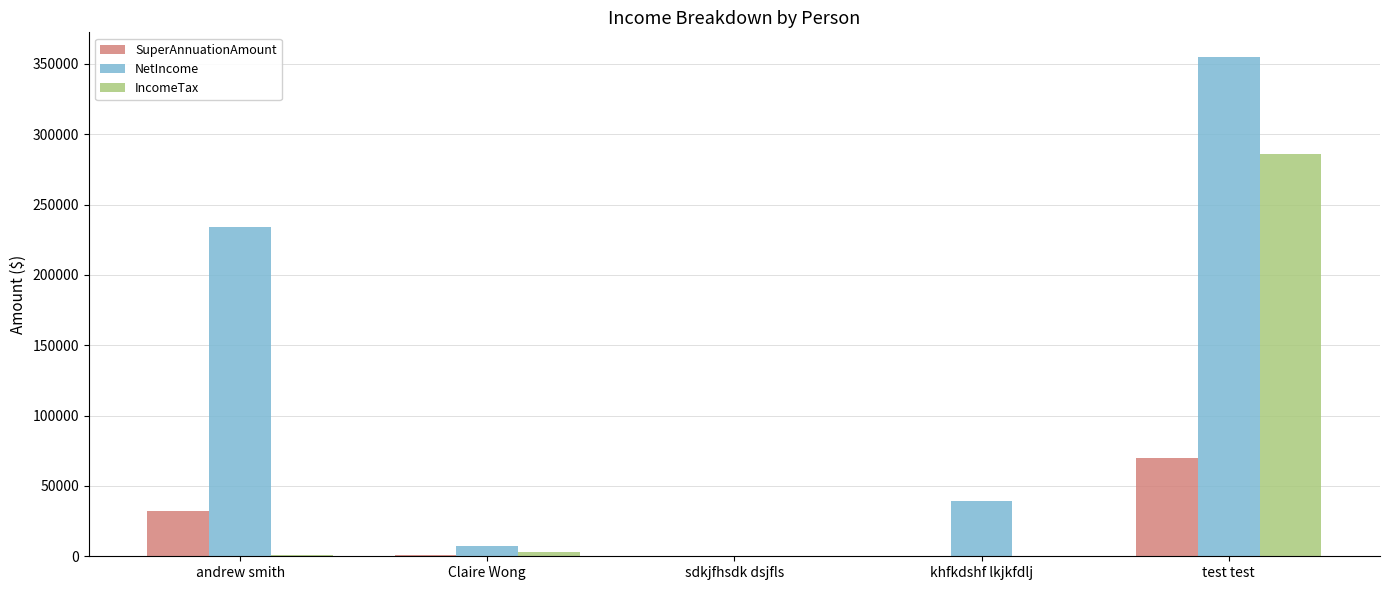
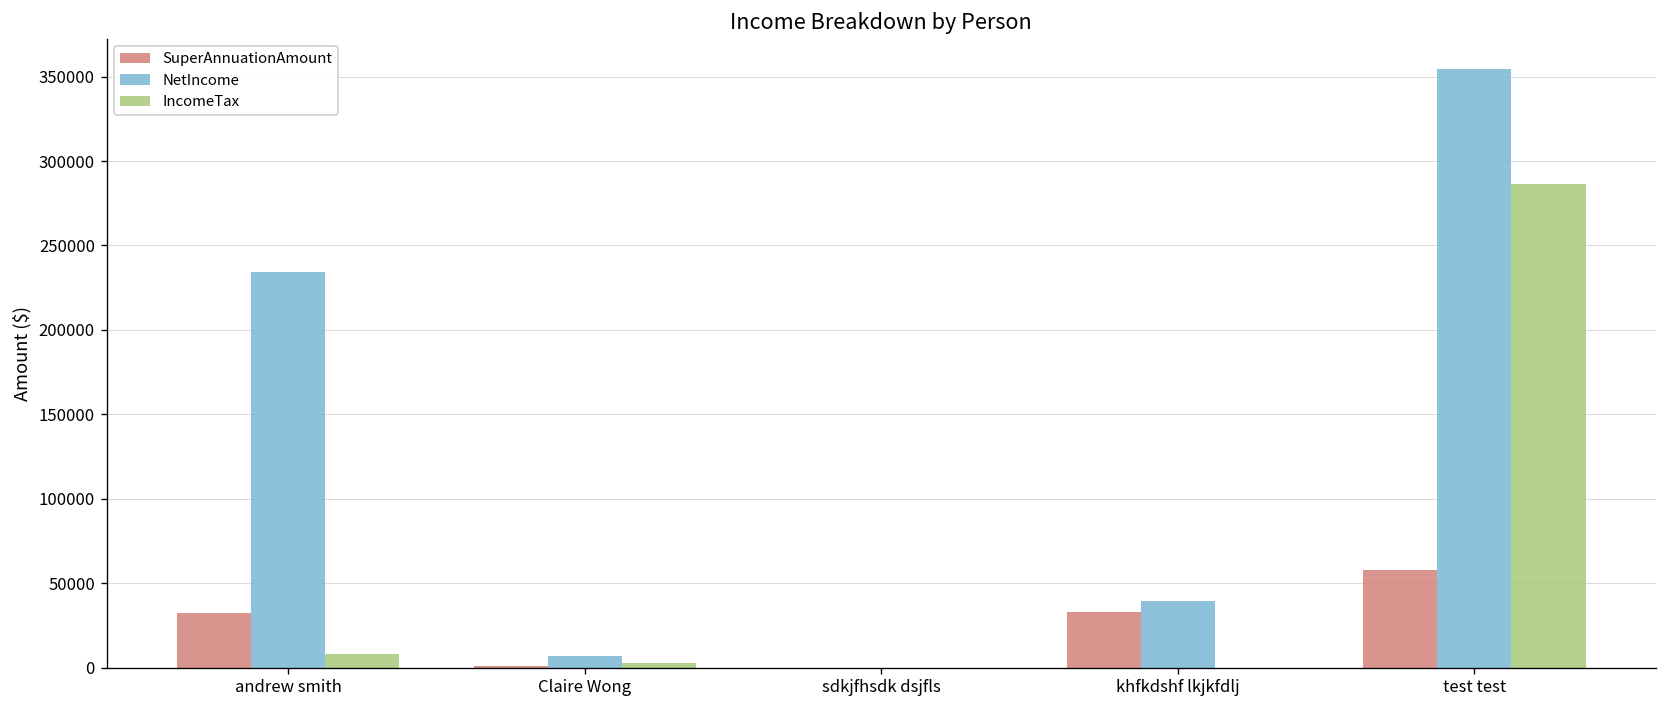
IncomeTax, andrew smith: 1000 -> 8000
SuperAnnuationAmount, khfkdshf lkjkfdlj: 0 -> 33000
SuperAnnuationAmount, test test: 70000 -> 58000
